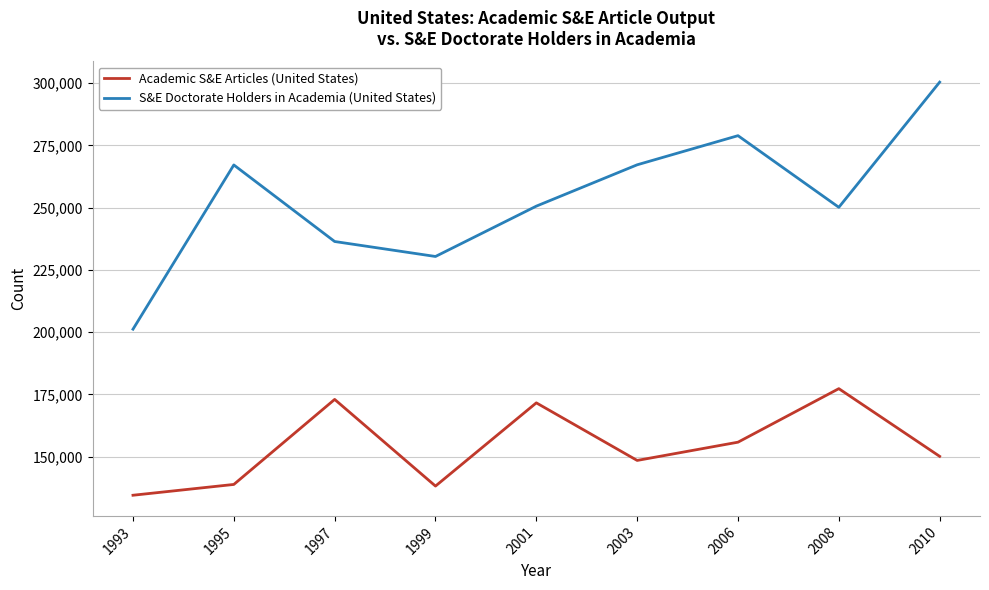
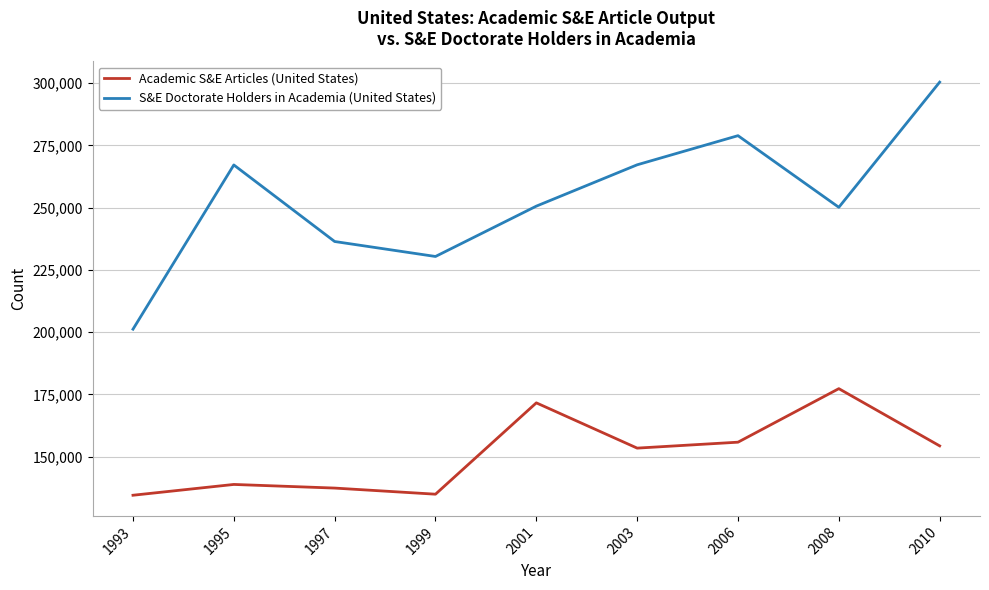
Academic S&E Articles (United States), 1997: 173,000 -> 137,000
Academic S&E Articles (United States), 1999: 138,000 -> 135,000
Academic S&E Articles (United States), 2003: 148,000 -> 153,000
Academic S&E Articles (United States), 2010: 150,000 -> 154,000
